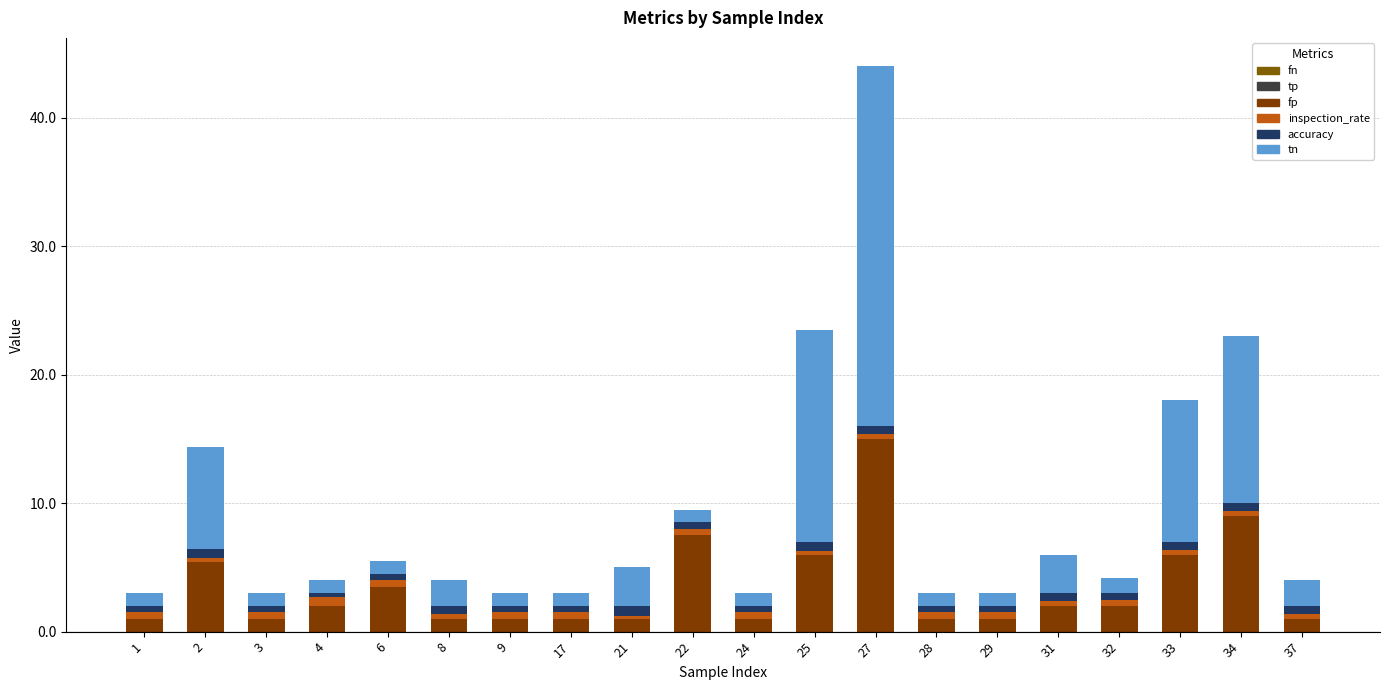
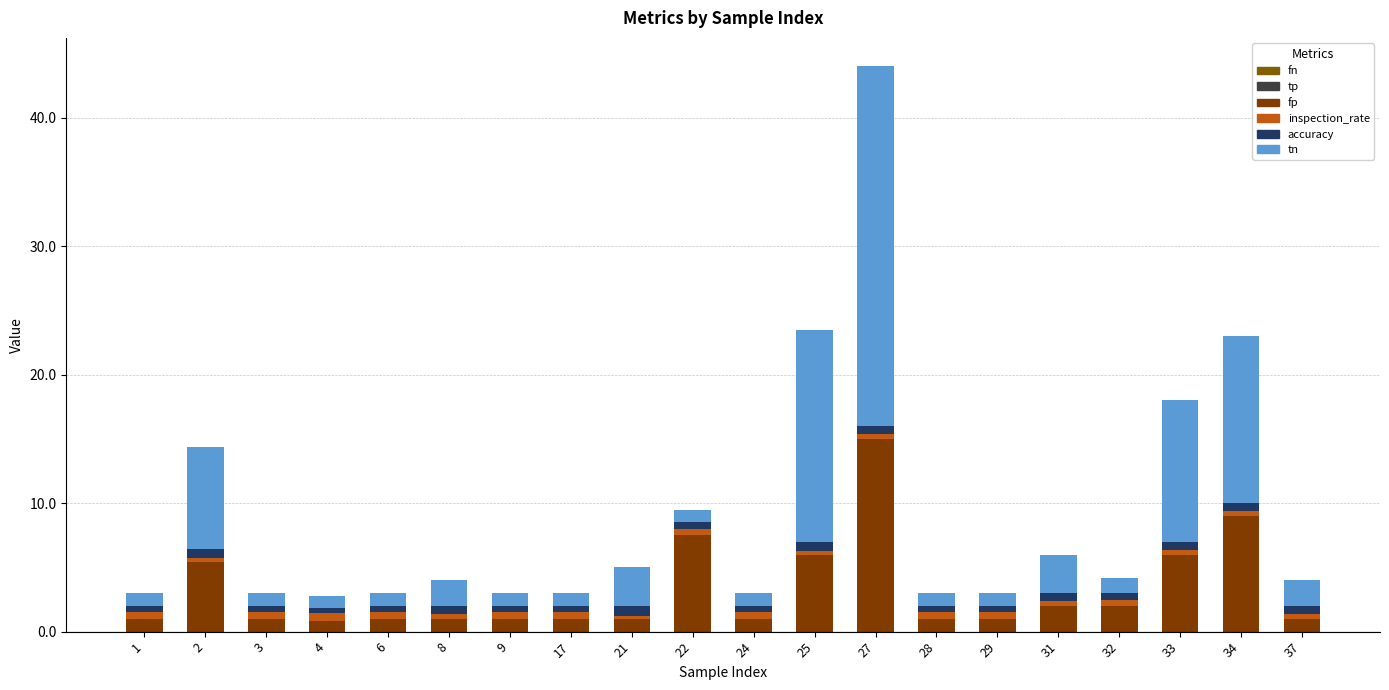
fp, 4: 2.0 -> 0.8
fp, 6: 3.5 -> 1.0
